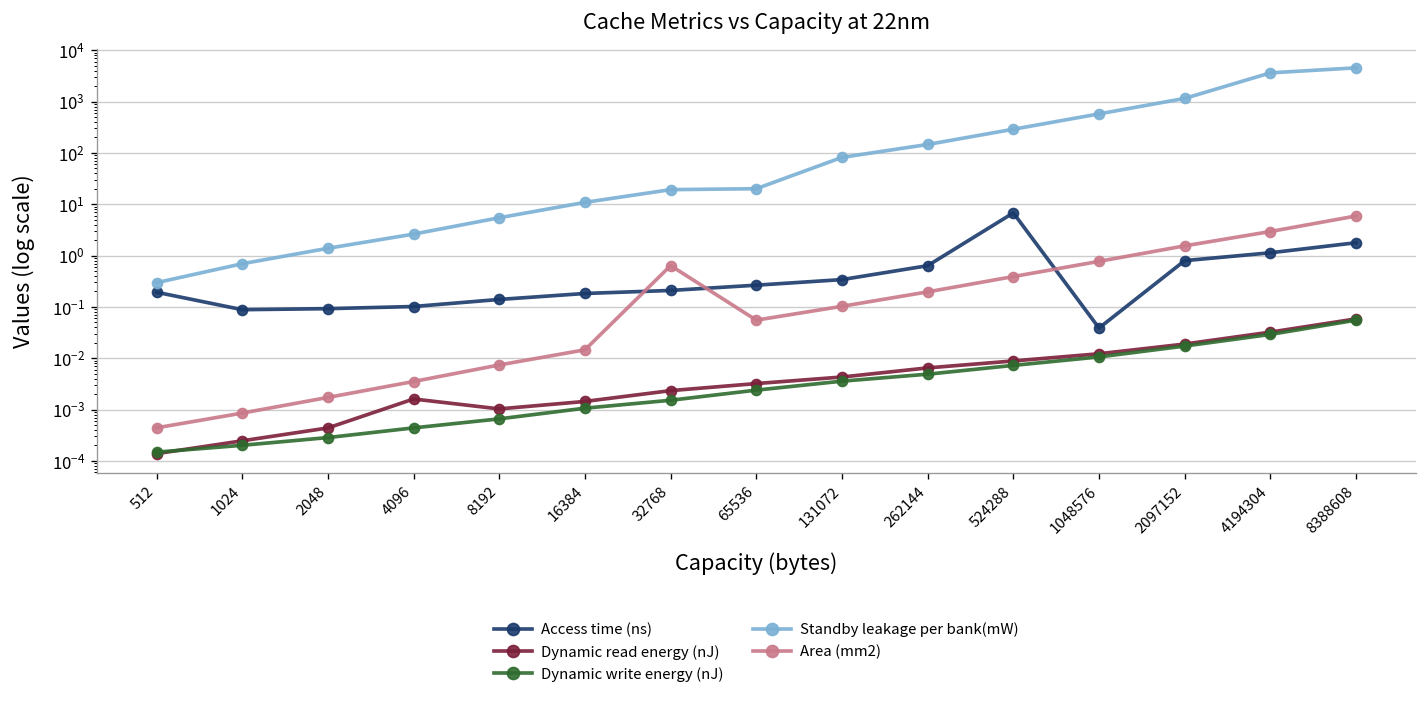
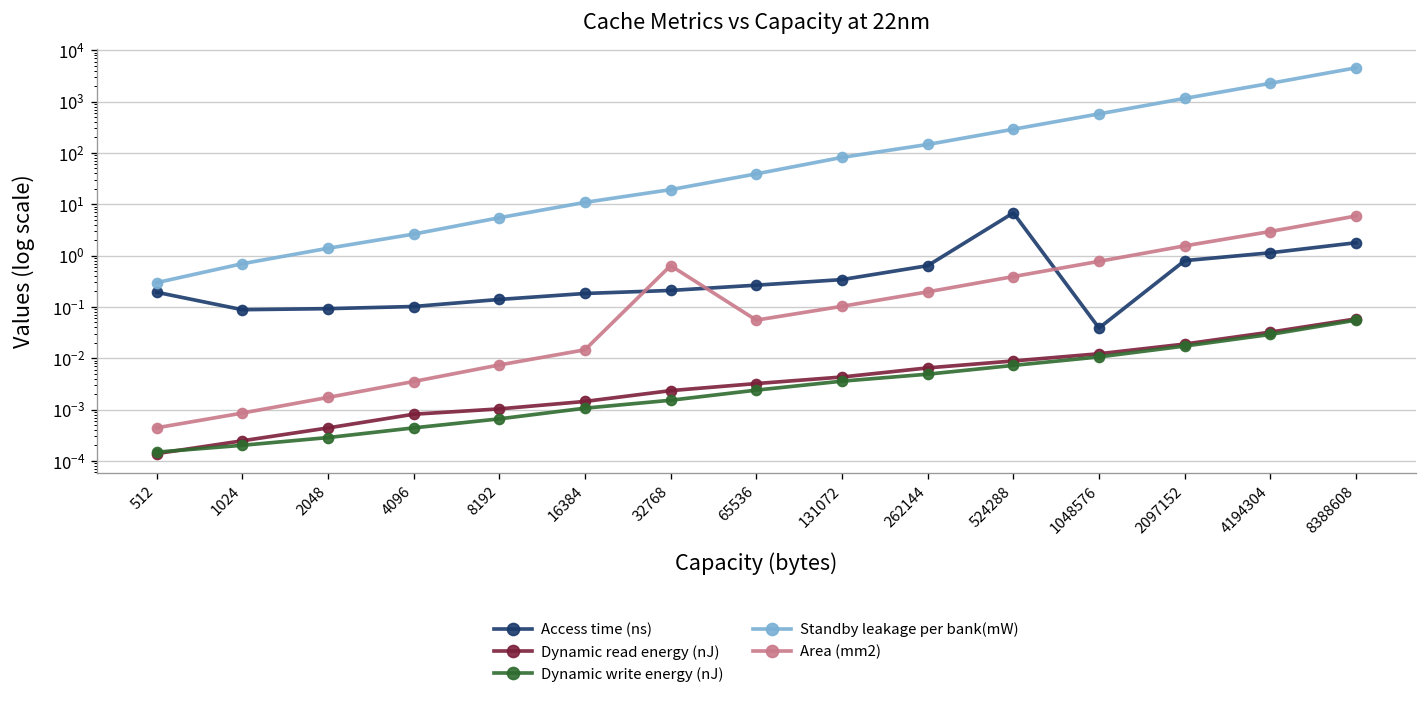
Dynamic read energy (nJ), 4096: 0.0016 -> 0.0008
Standby leakage per bank(mW), 65536: 20 -> 40
Standby leakage per bank(mW), 4194304: 4000 -> 2000
